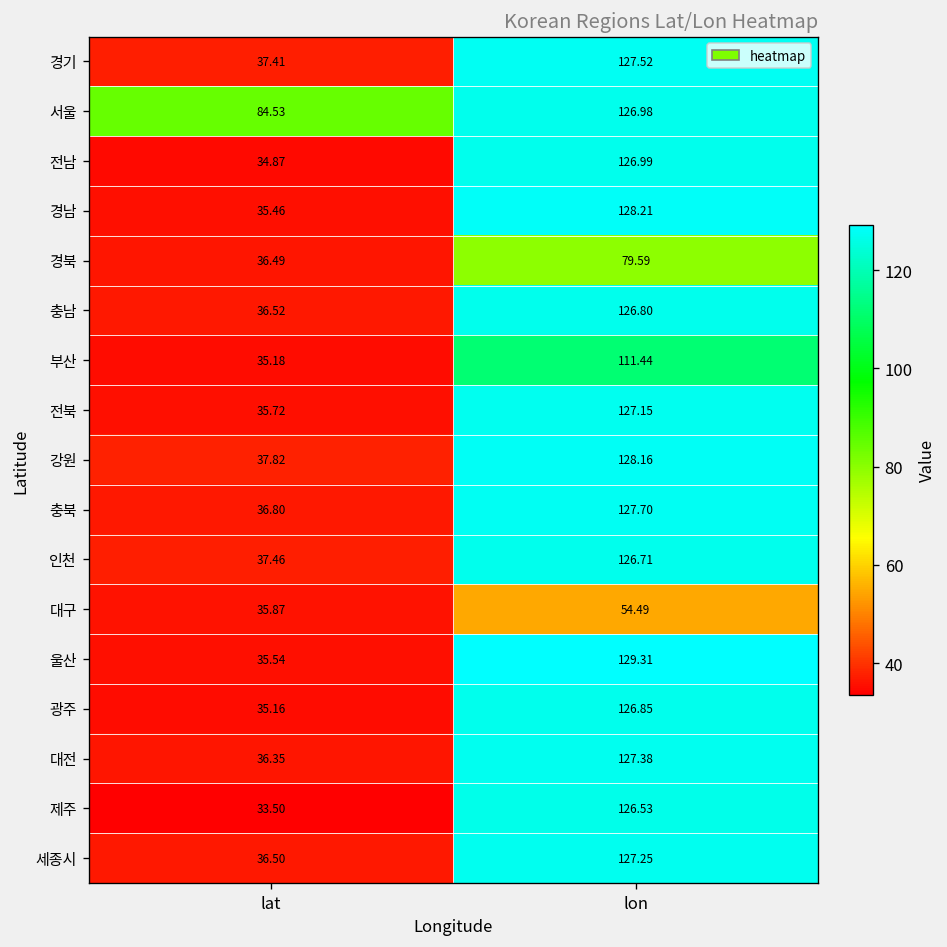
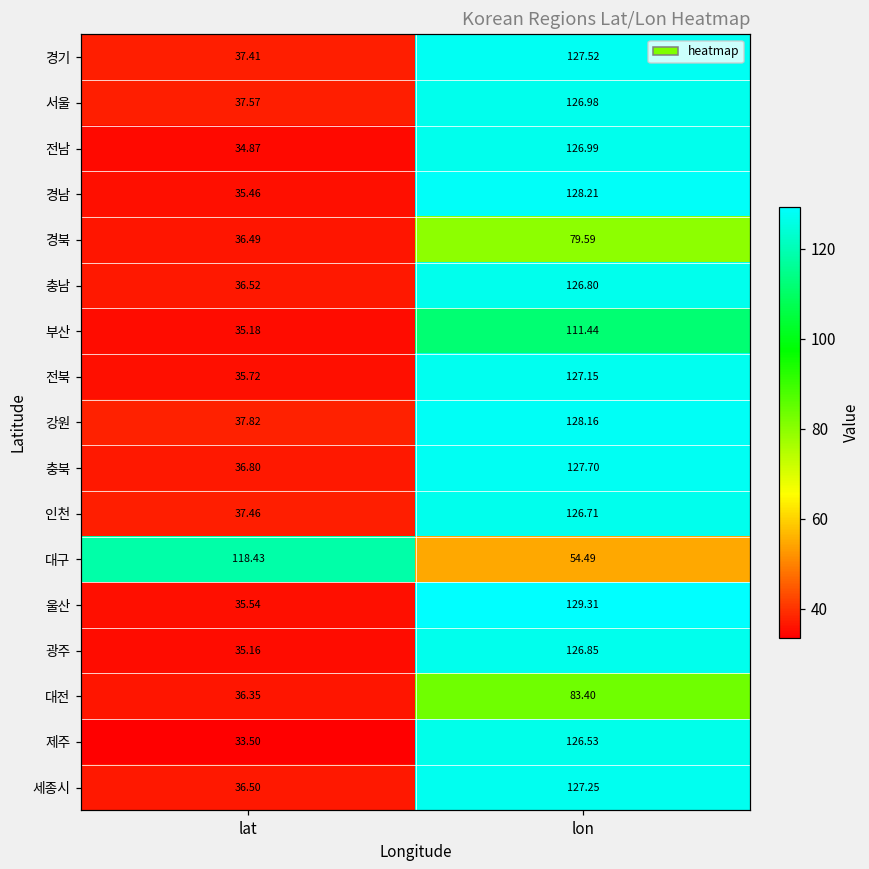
서울, lat: 84.53 -> 37.57
대구, lat: 35.87 -> 118.43
대전, lon: 127.38 -> 83.40
